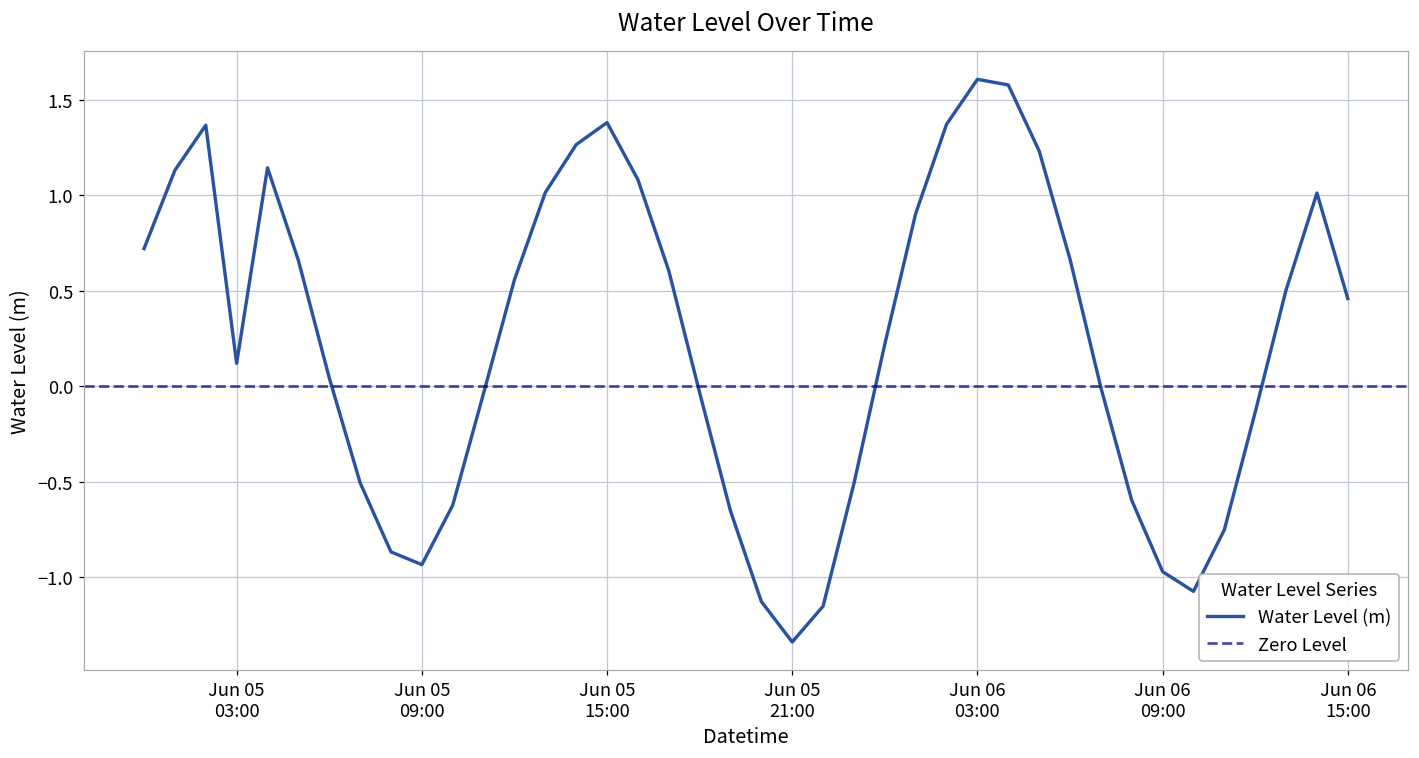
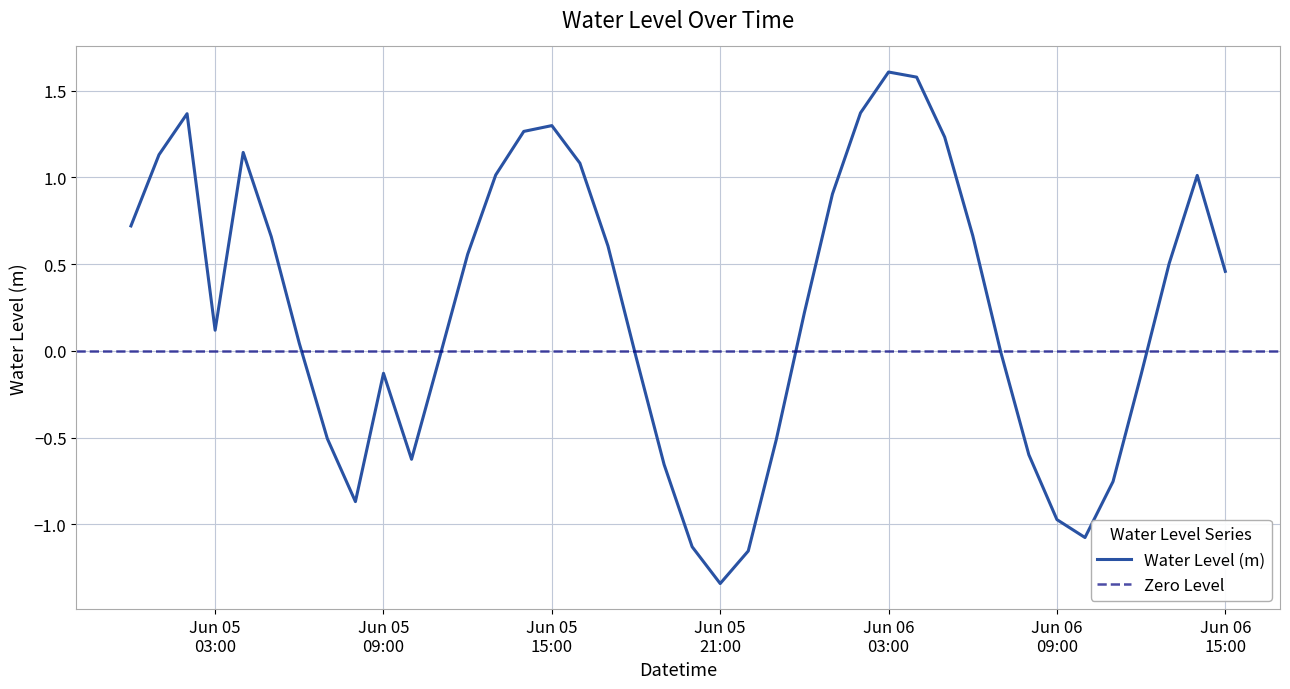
Jun 05 09:00: -0.94 -> -0.13
Jun 05 15:00: 1.38 -> 1.30
